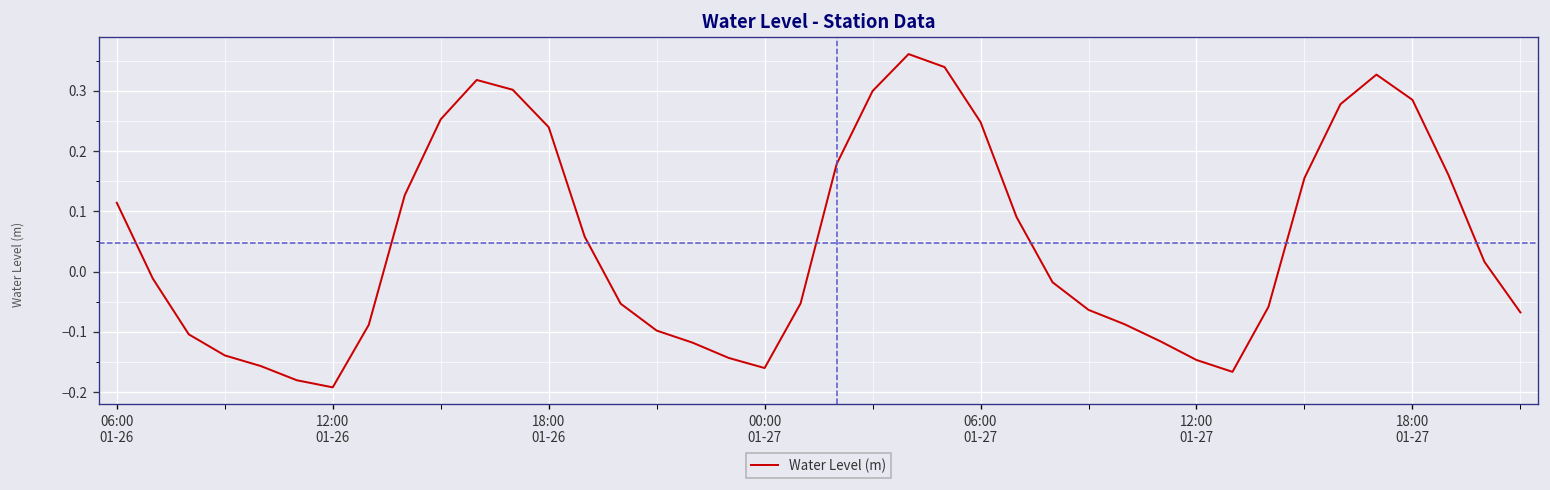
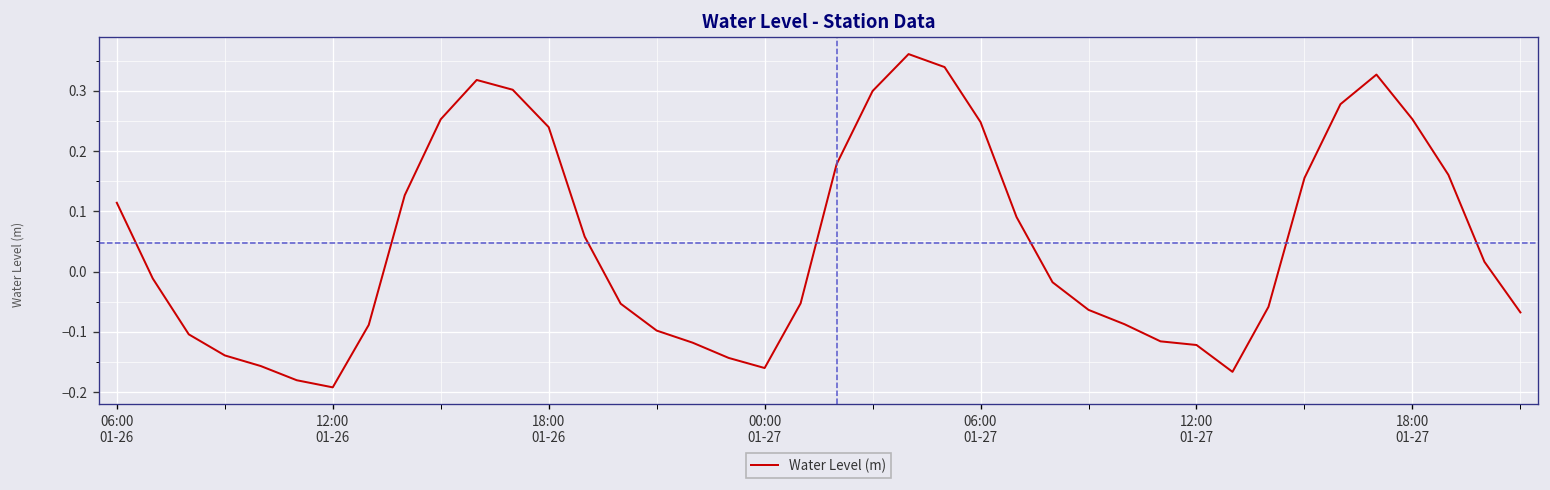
12:00 01-27: -0.15 -> -0.12
18:00 01-27: 0.28 -> 0.25
